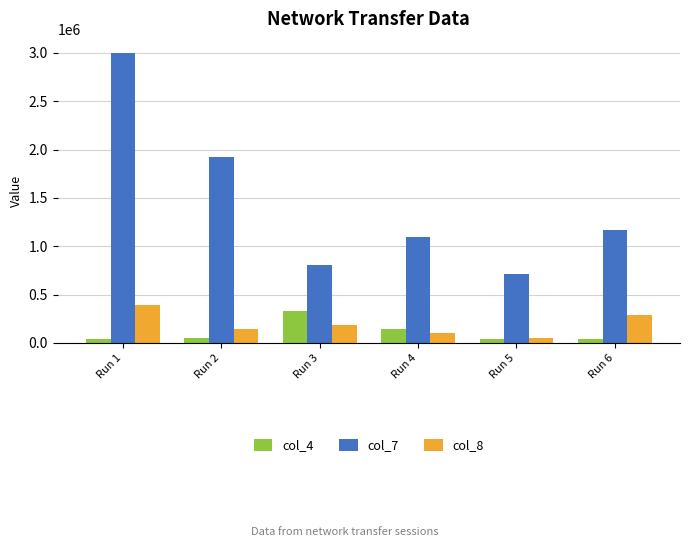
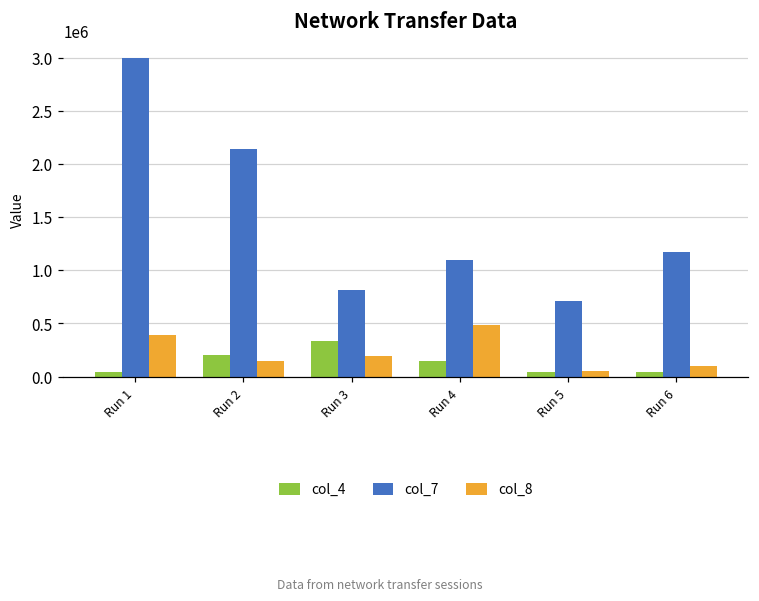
col_4, Run 2: 100000 -> 200000
col_7, Run 2: 1900000 -> 2100000
col_8, Run 4: 100000 -> 500000
col_8, Run 6: 300000 -> 100000
